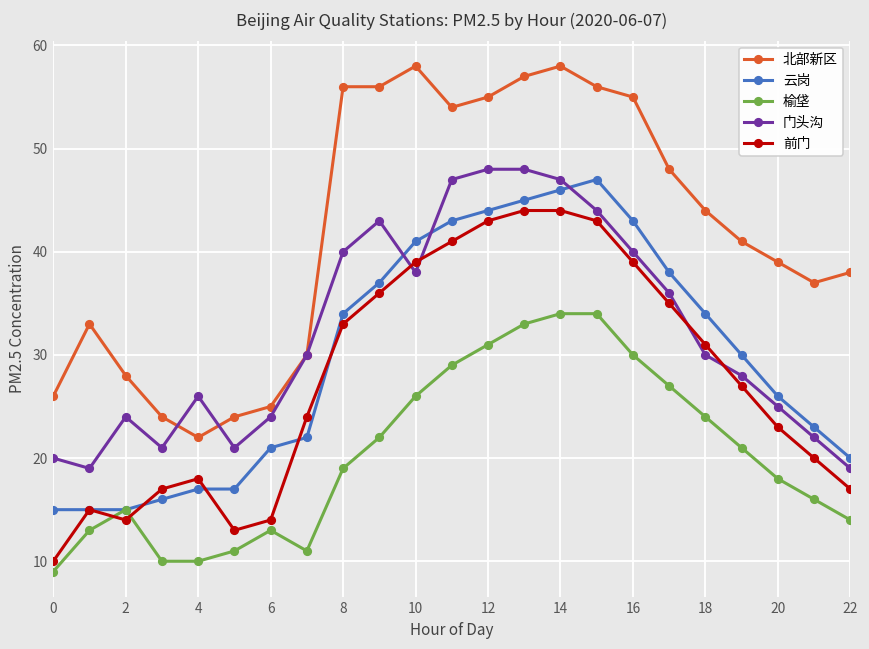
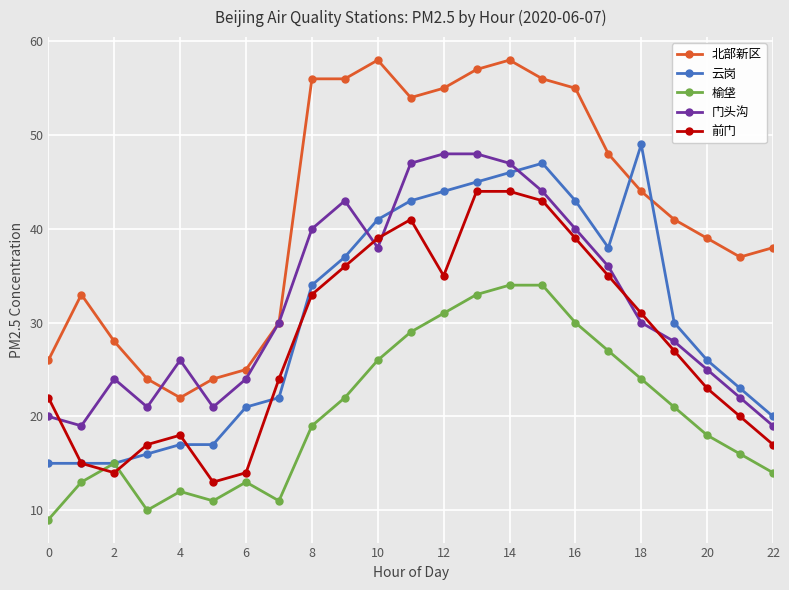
前门, 0: 10 -> 22
榆垡, 4: 10 -> 12
前门, 12: 43 -> 35
云岗, 18: 34 -> 49
